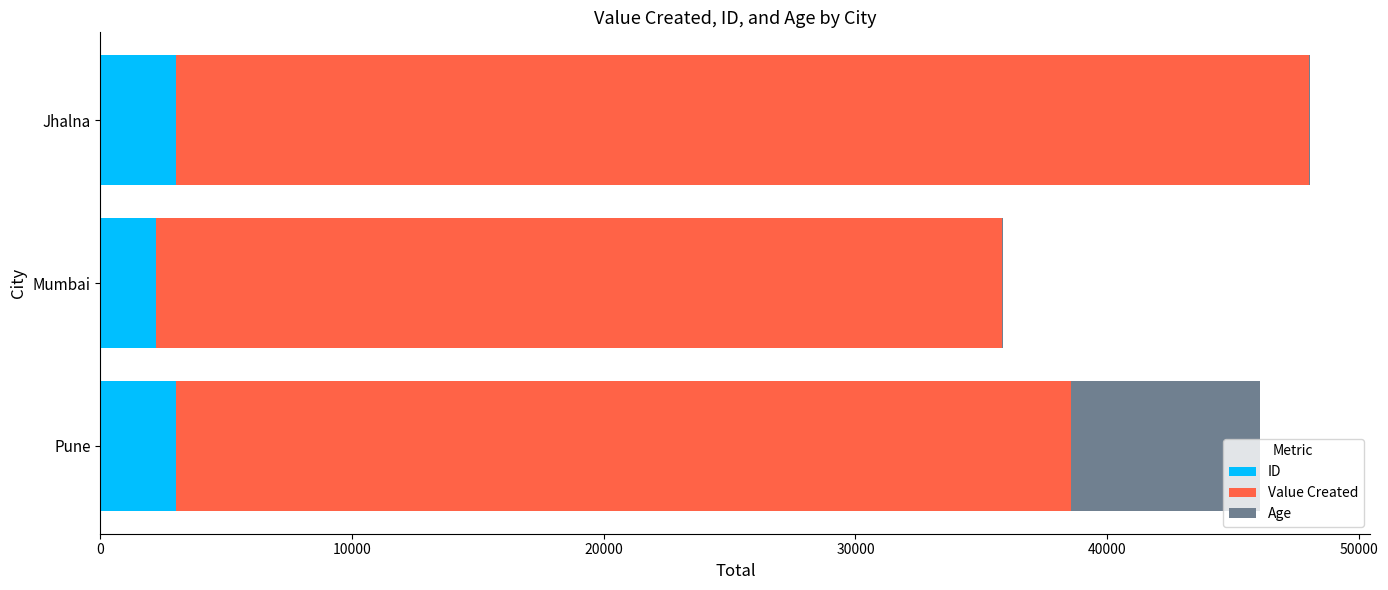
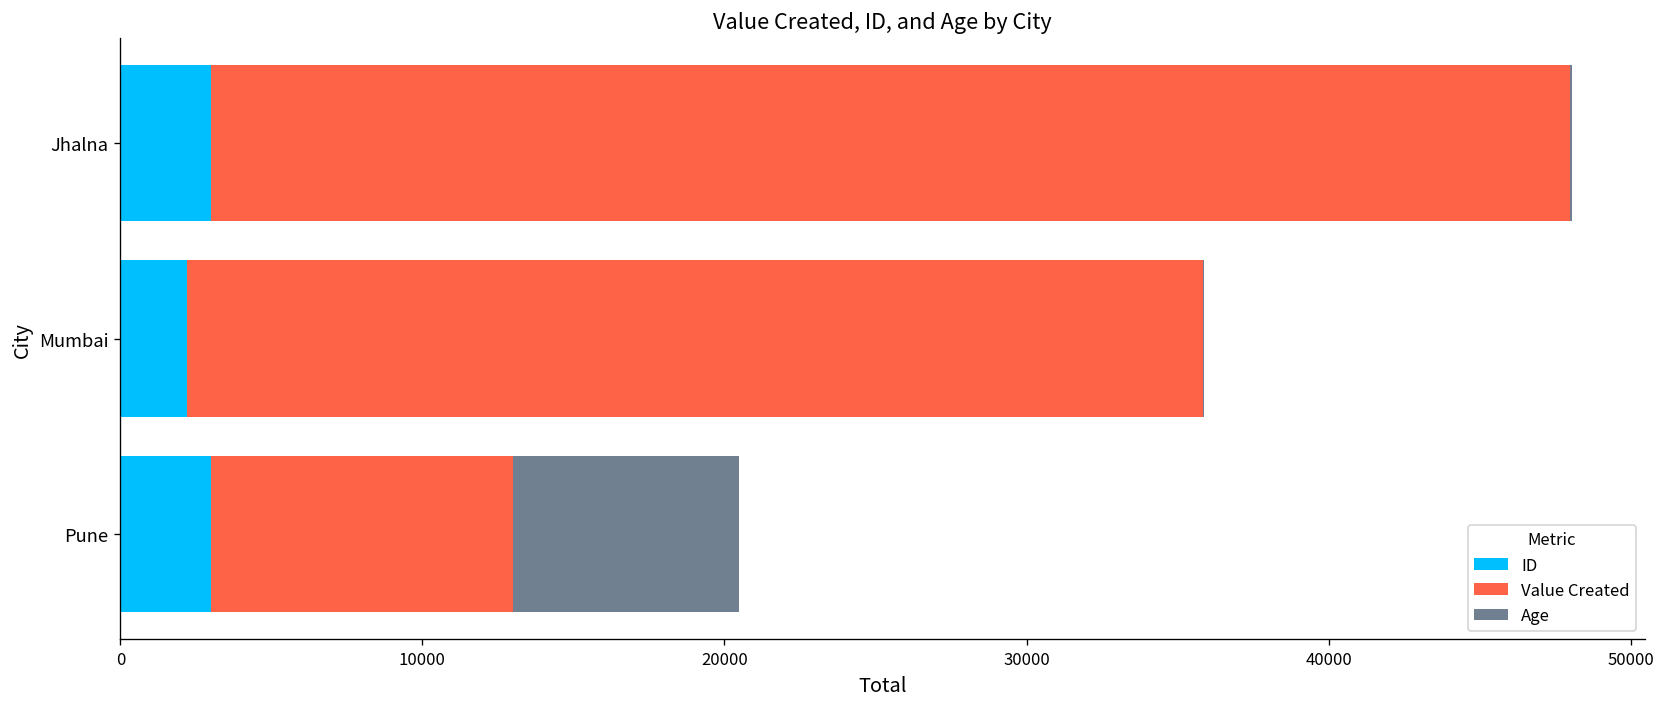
Value Created, Pune: 35600 -> 10000
